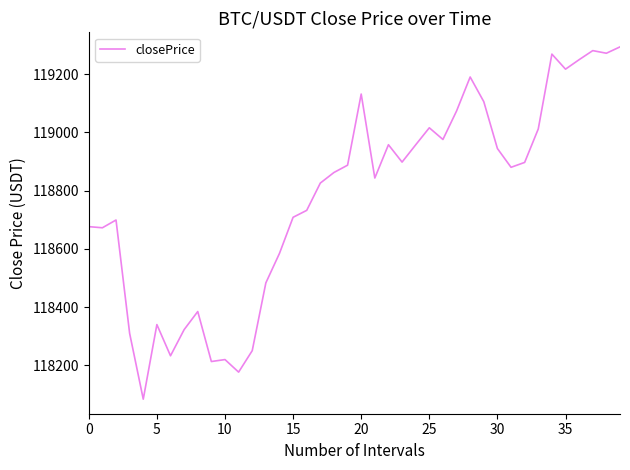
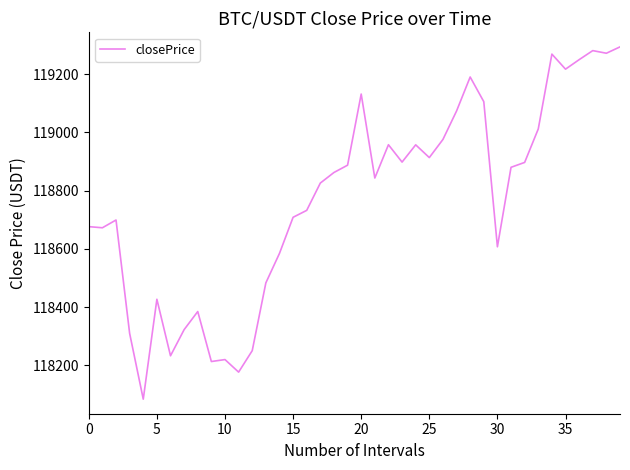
5: 118340 -> 118430
25: 119020 -> 118910
30: 118940 -> 118610
